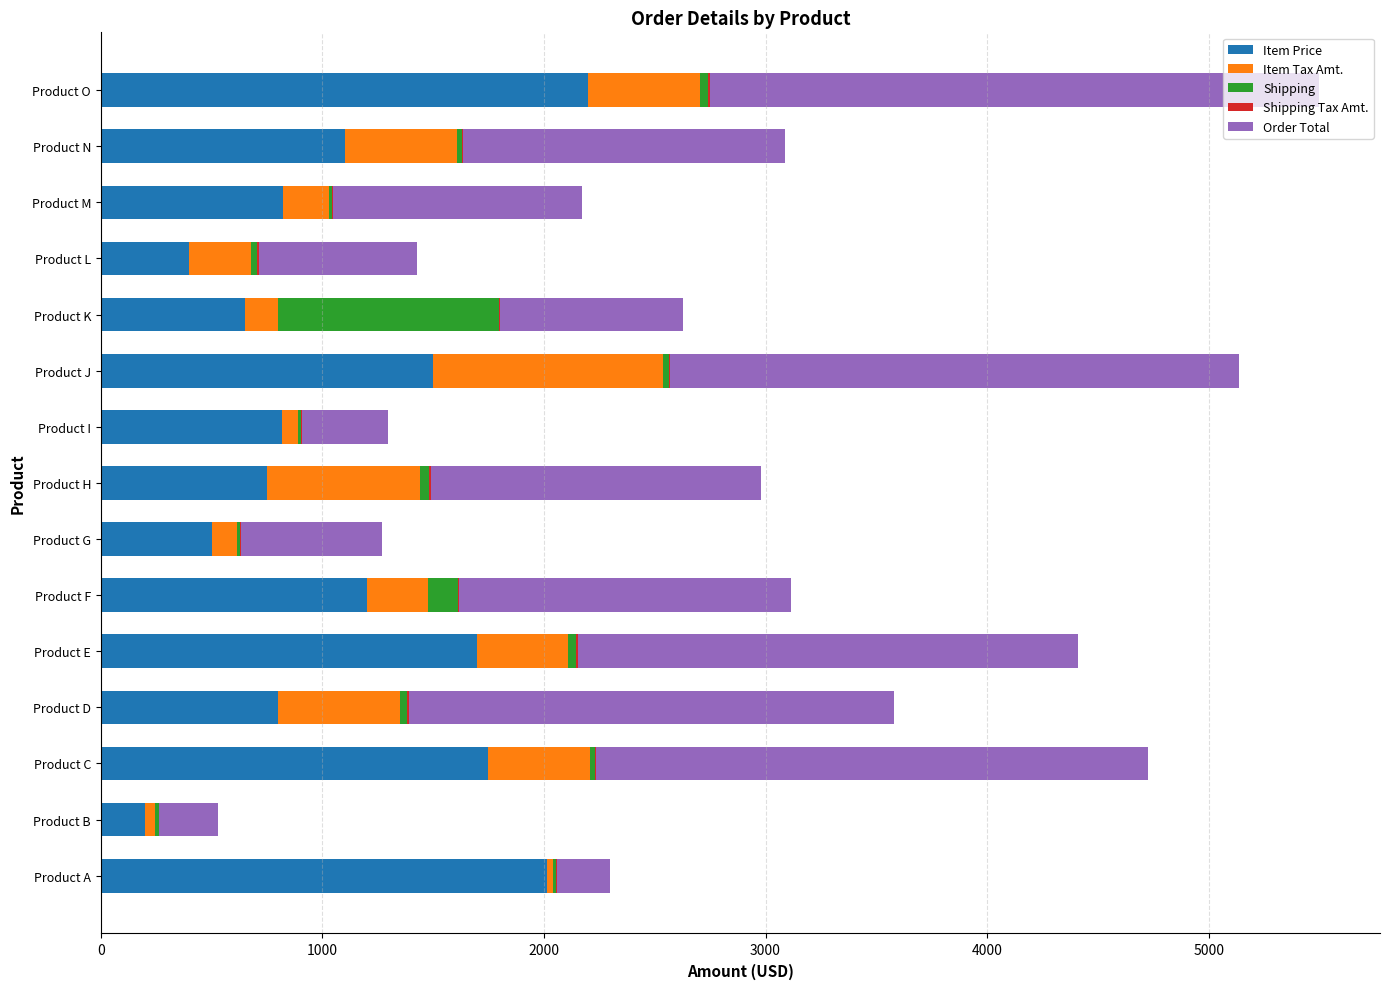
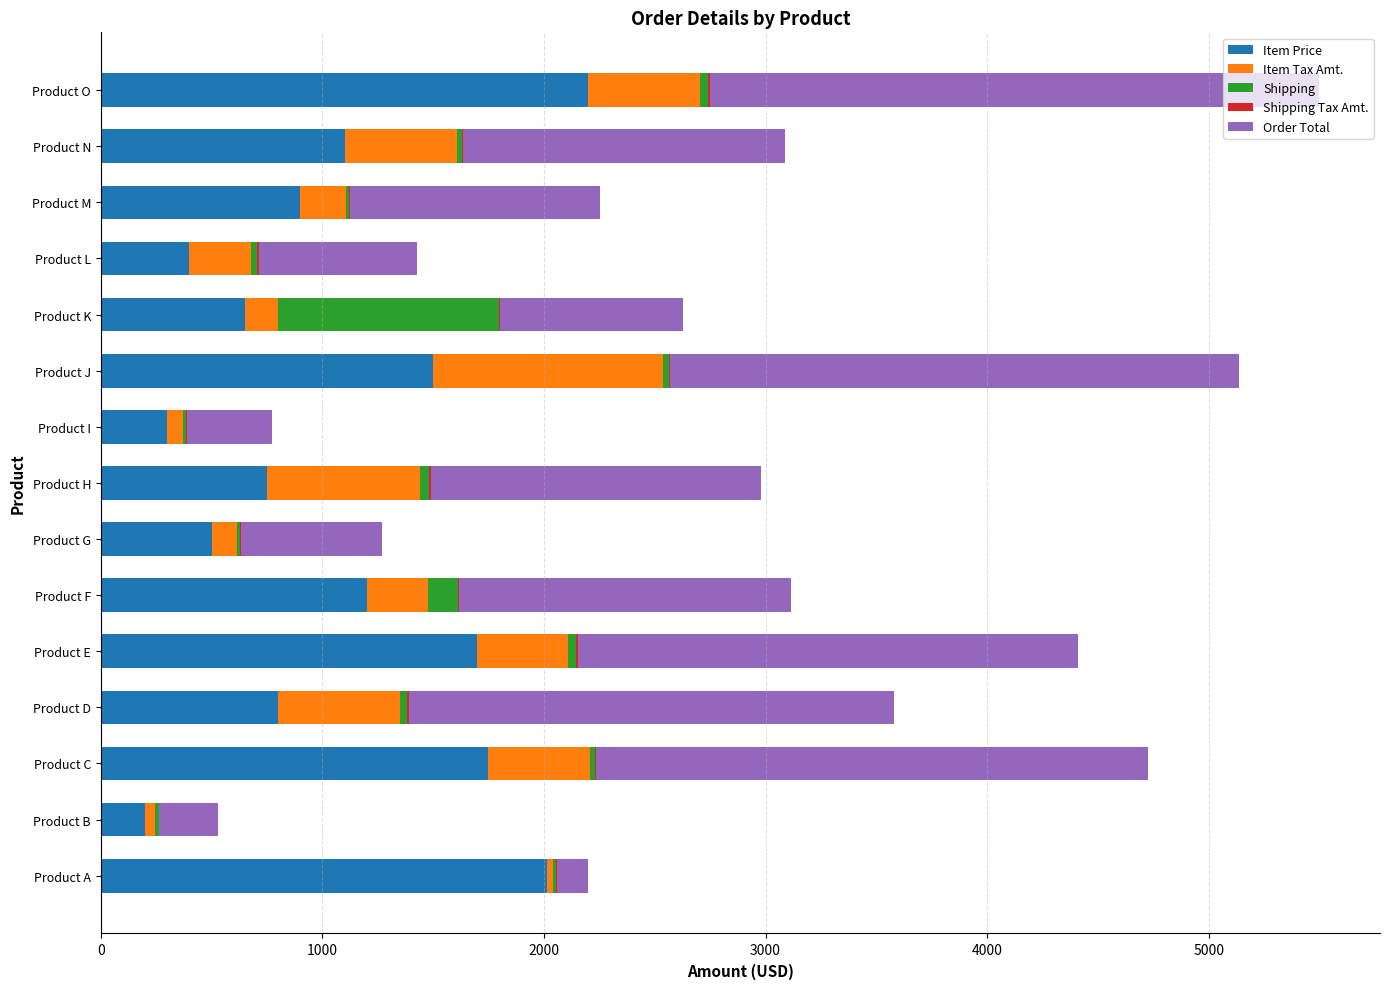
Item Price, Product M: 820 -> 900
Item Price, Product I: 820 -> 300
Order Total, Product A: 240 -> 140
